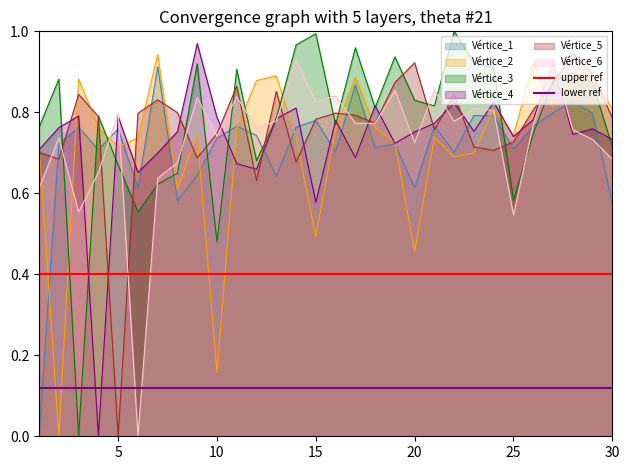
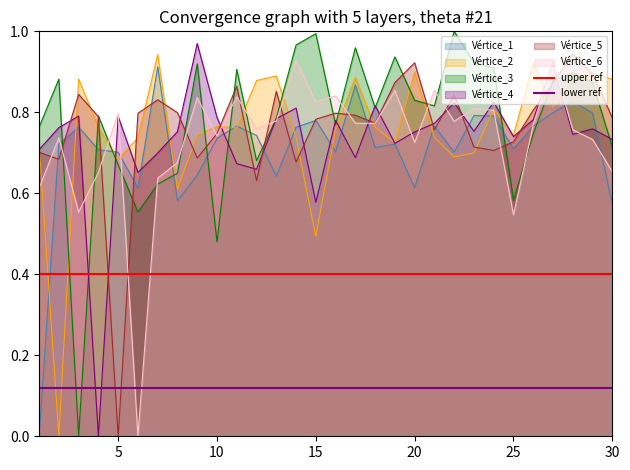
Vértice_1, 5: 0.76 -> 0.70
Vértice_2, 5: 0.71 -> 0.68
Vértice_2, 10: 0.16 -> 0.77
Vértice_2, 20: 0.46 -> 0.90
Vértice_2, 30: 0.81 -> 0.88
Vértice_6, 30: 0.68 -> 0.65
